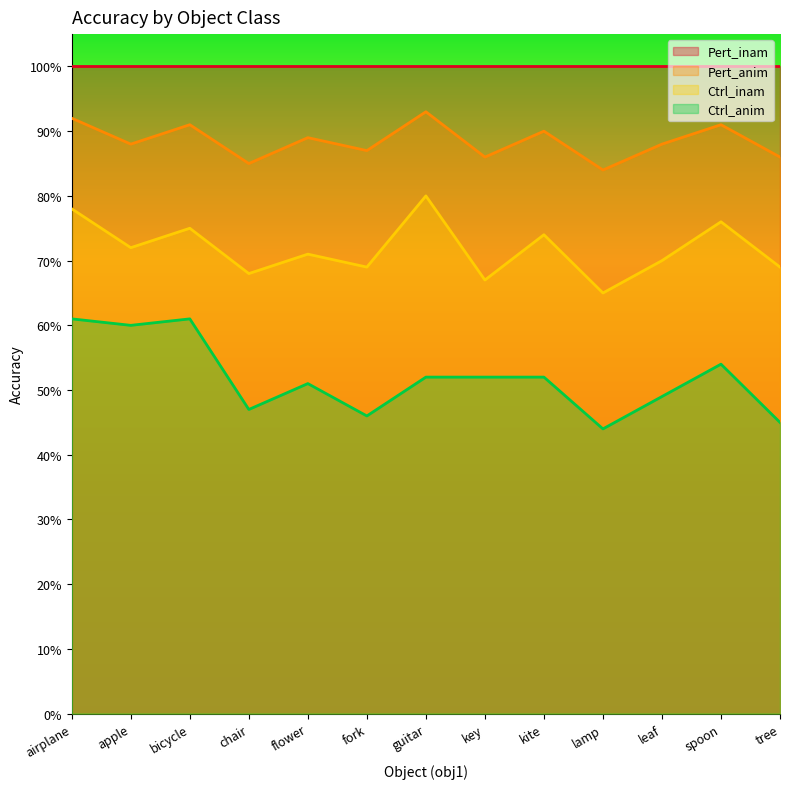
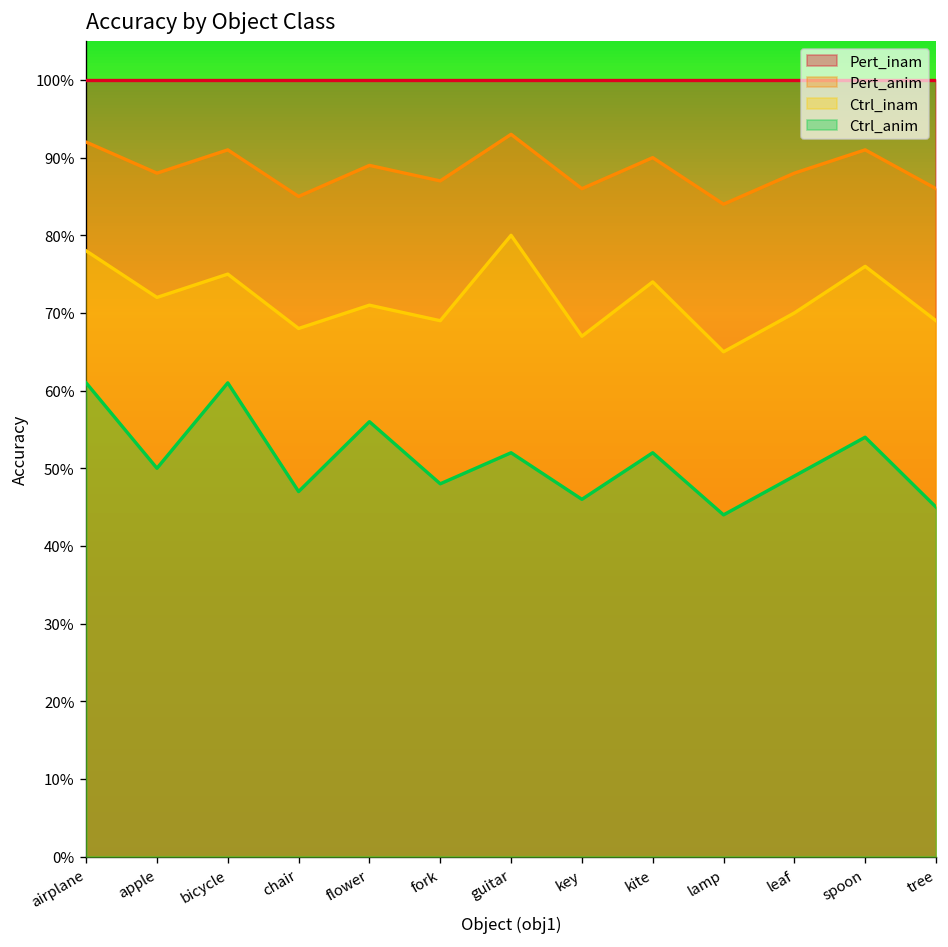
Ctrl_anim, apple: 60% -> 50%
Ctrl_anim, flower: 51% -> 56%
Ctrl_anim, fork: 46% -> 48%
Ctrl_anim, key: 52% -> 46%
